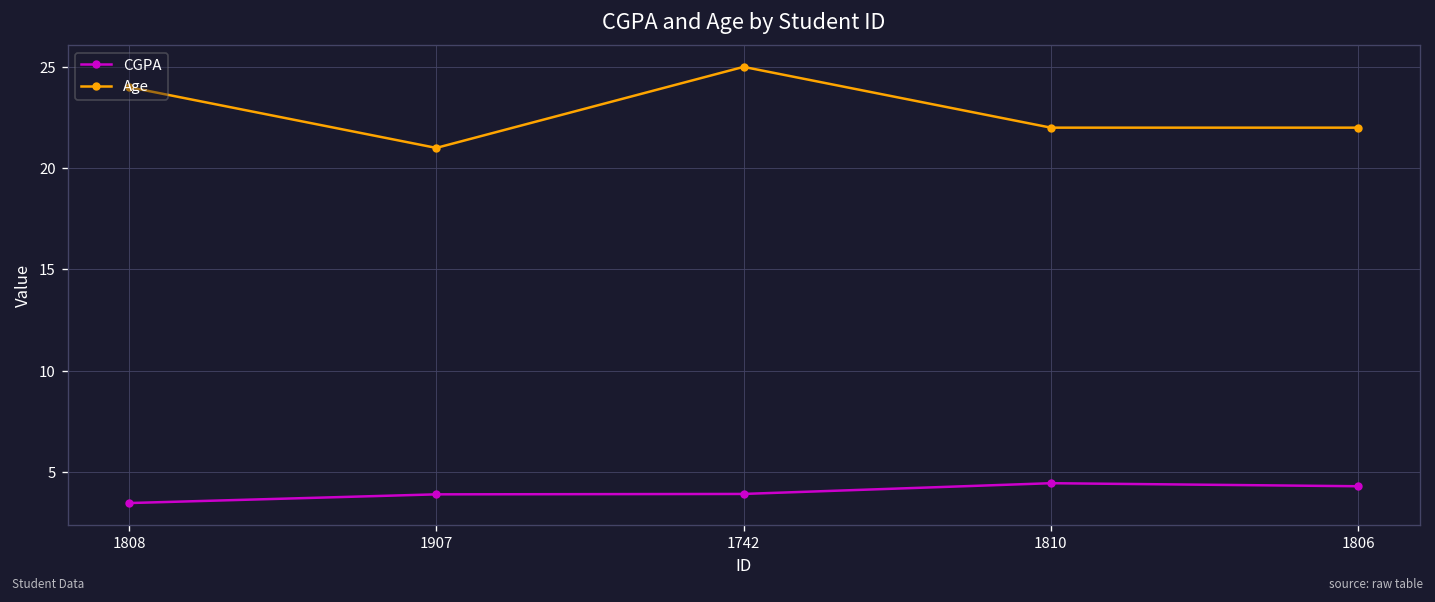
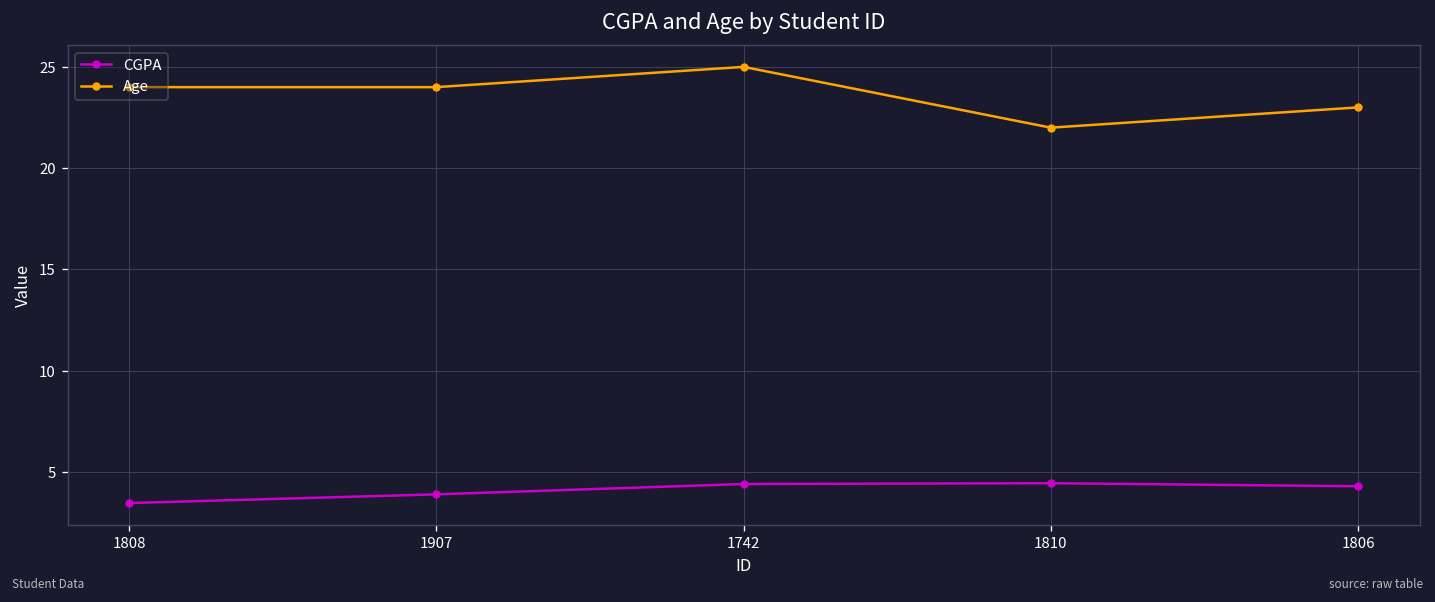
Age, 1907: 21 -> 24
CGPA, 1742: 3.9 -> 4.4
Age, 1806: 22 -> 23
